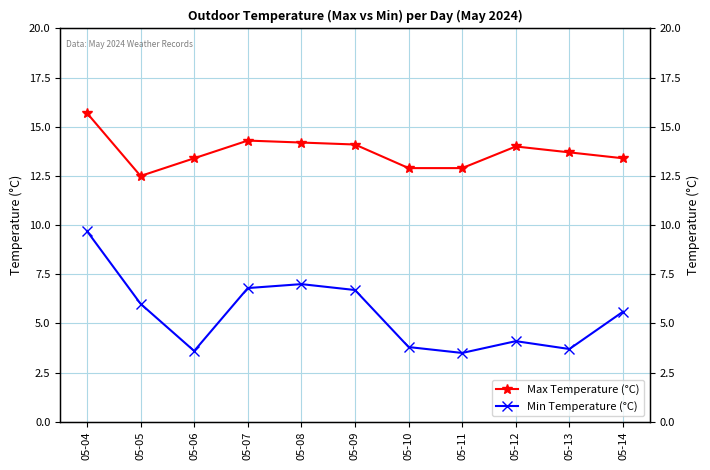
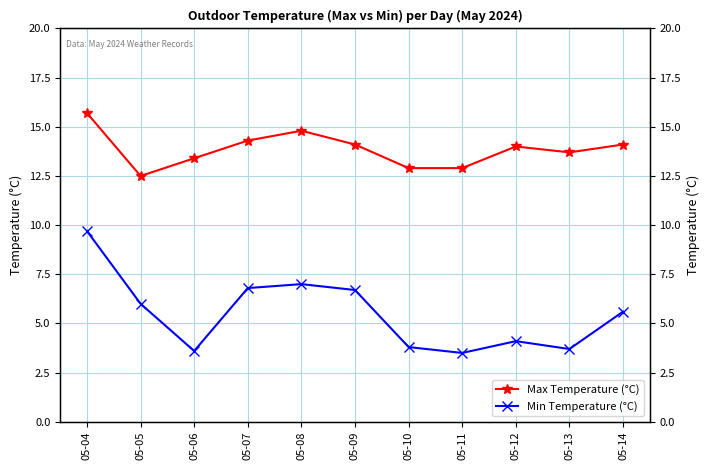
Max Temperature (°C), 05-08: 14.2 -> 14.8
Max Temperature (°C), 05-14: 13.4 -> 14.1
